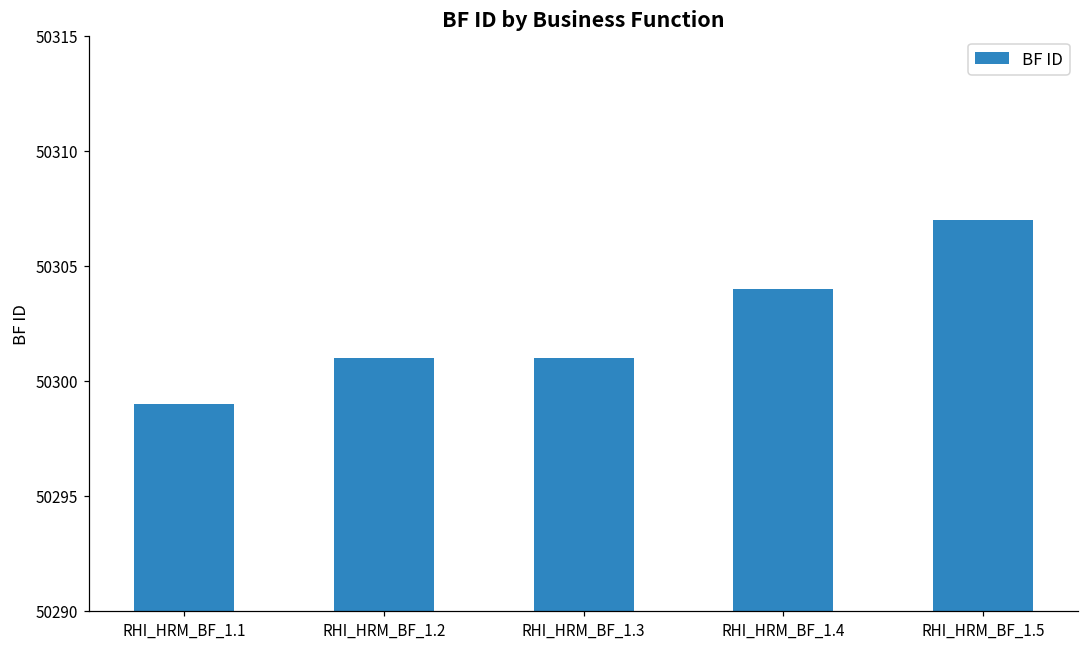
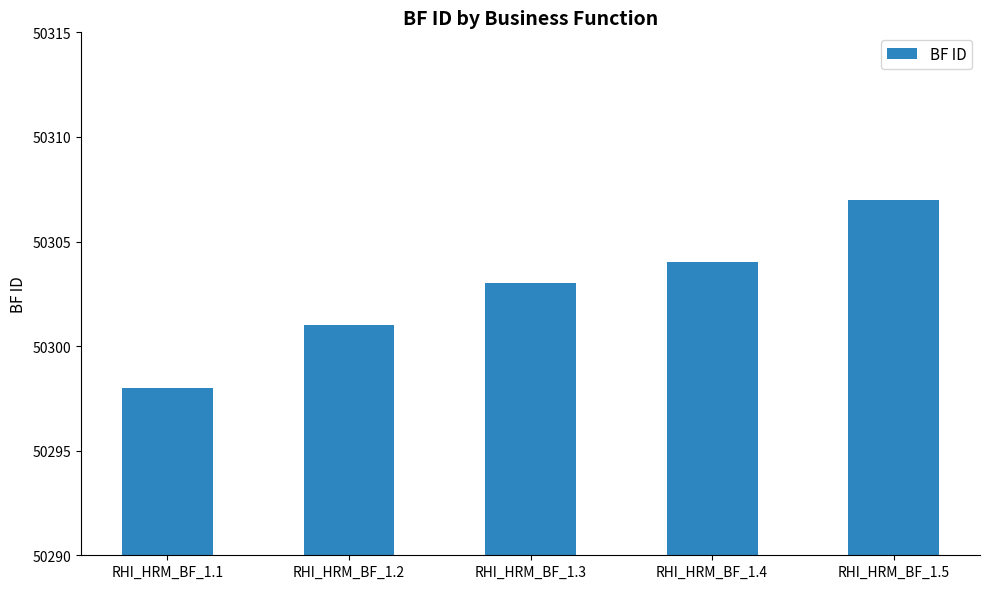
RHI_HRM_BF_1.1: 50299 -> 50298
RHI_HRM_BF_1.3: 50301 -> 50303
